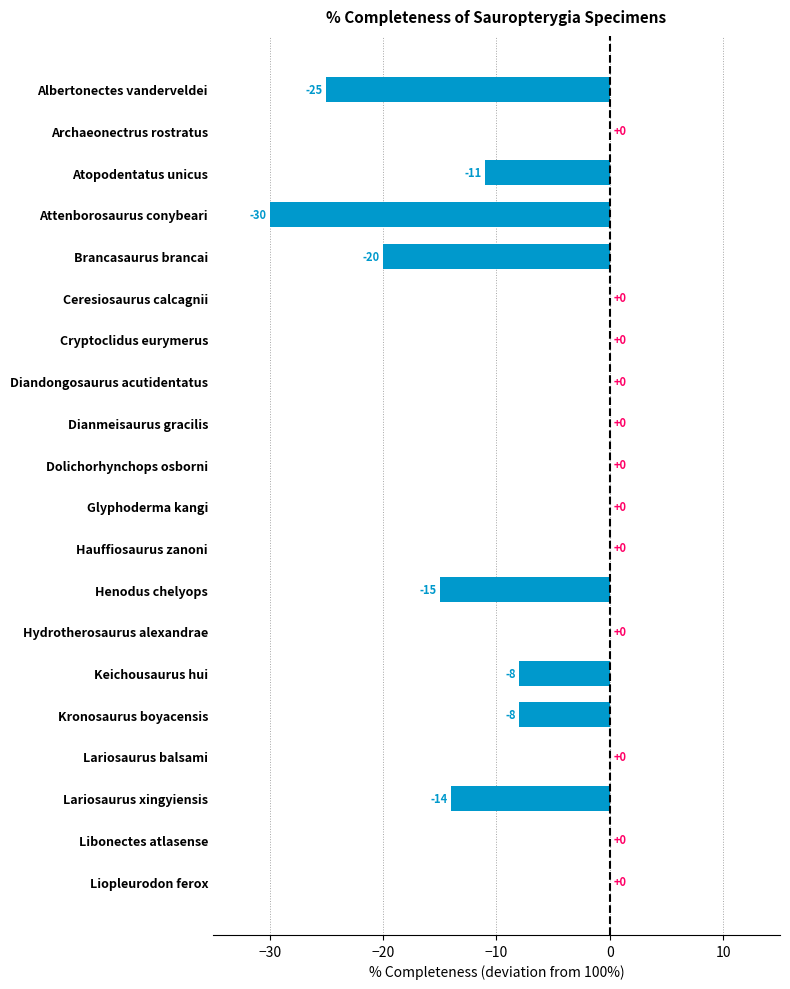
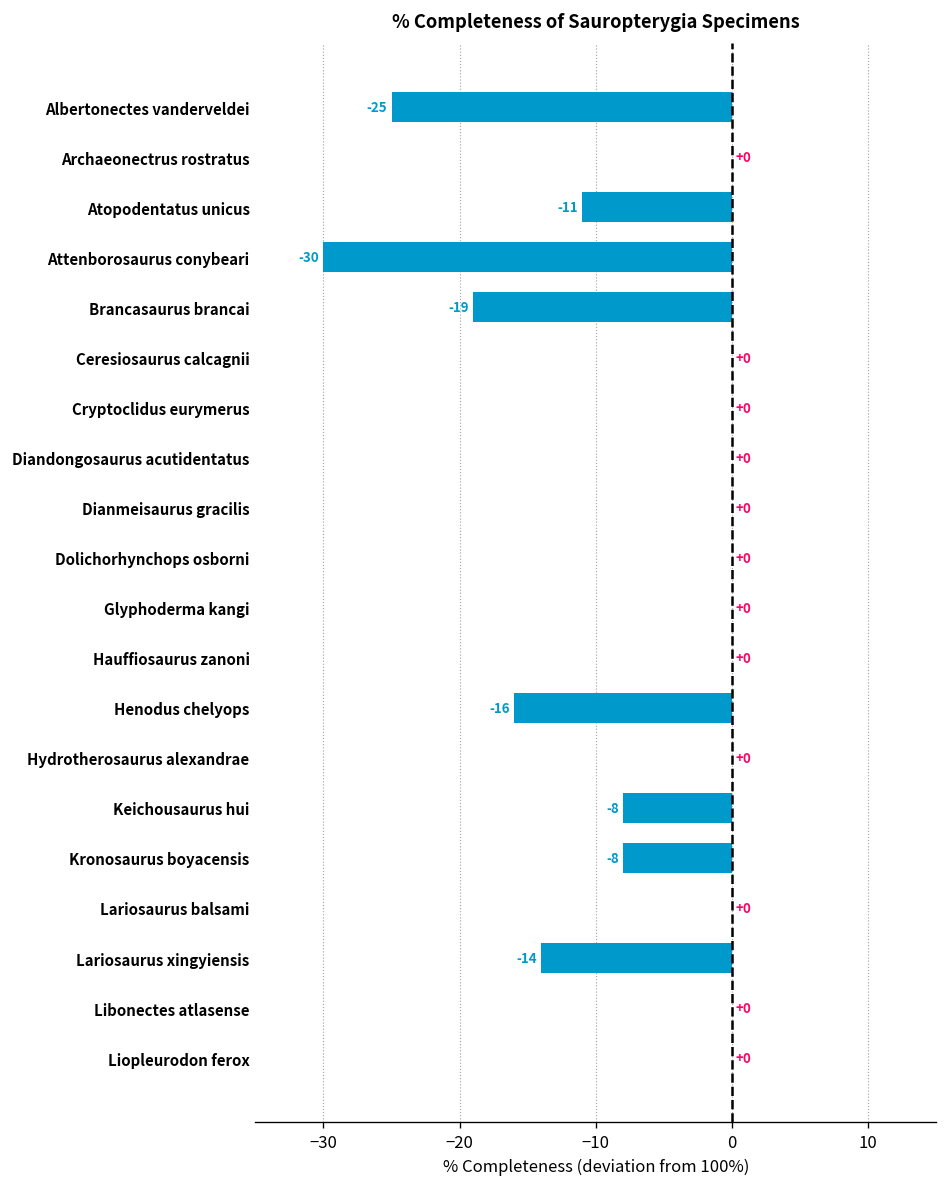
Brancasaurus brancai: -20 -> -19
Henodus chelyops: -15 -> -16
